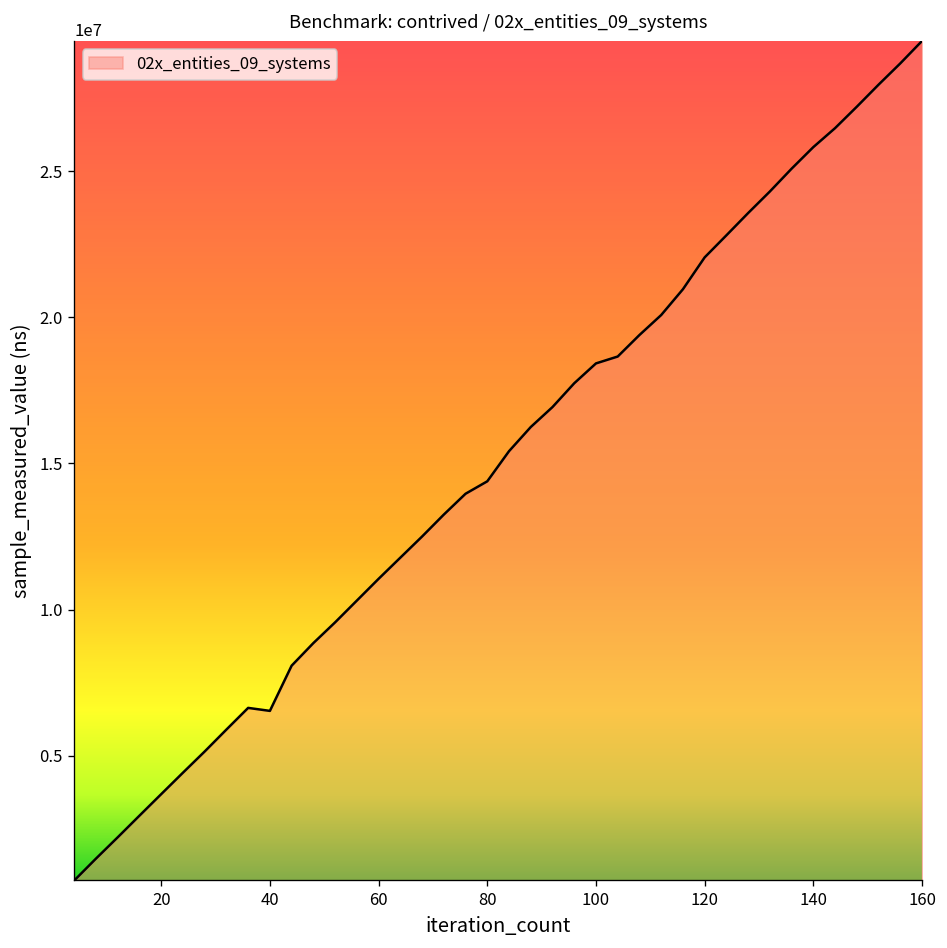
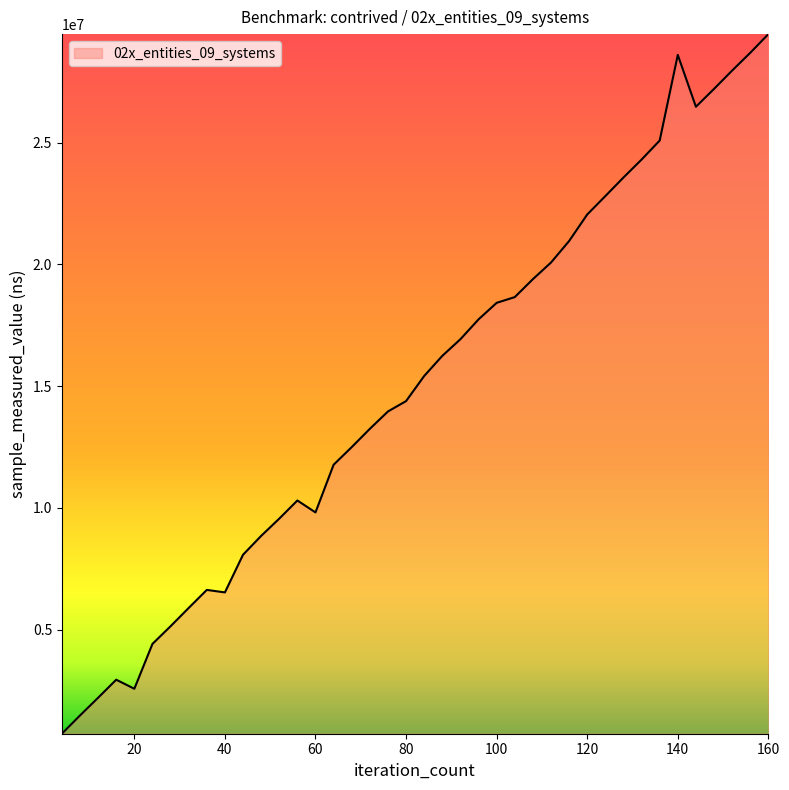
20: 3700000 -> 2600000
60: 11000000 -> 9800000
140: 25800000 -> 28600000
